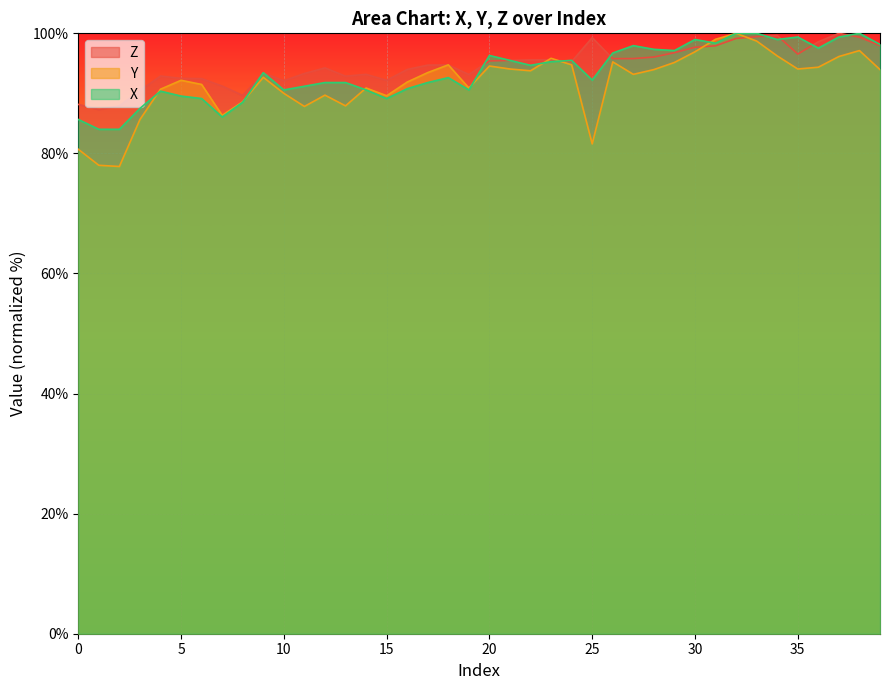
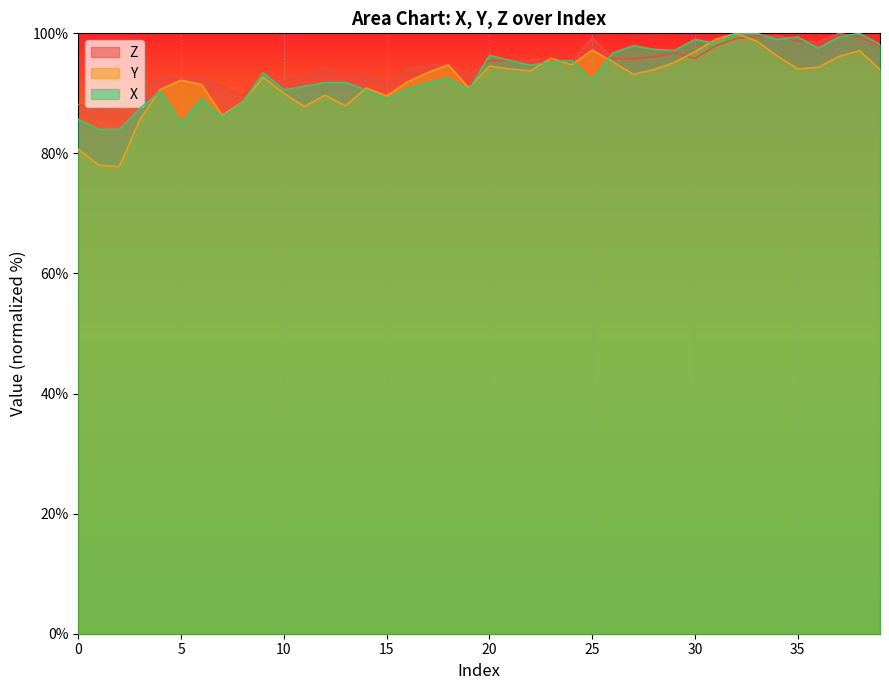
X, 5: 90% -> 85%
Y, 25: 82% -> 97%
Z, 30: 98% -> 96%
Z, 35: 97% -> 99%
